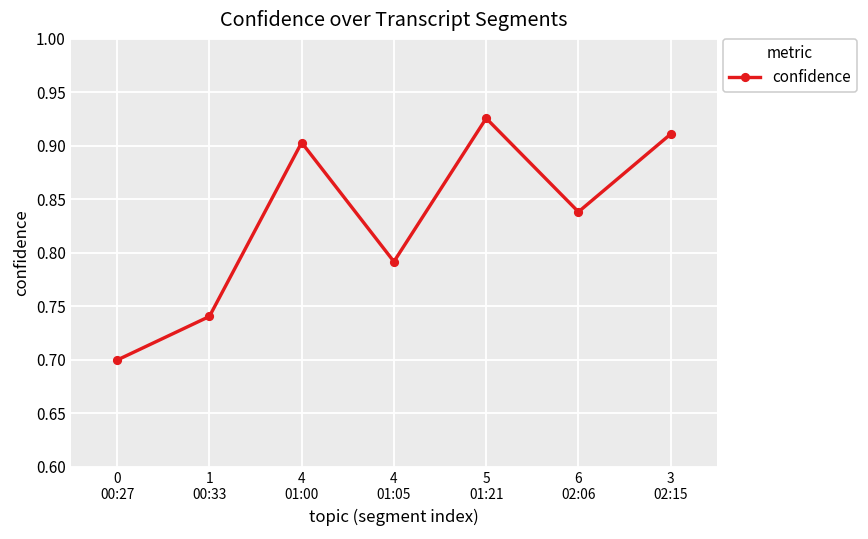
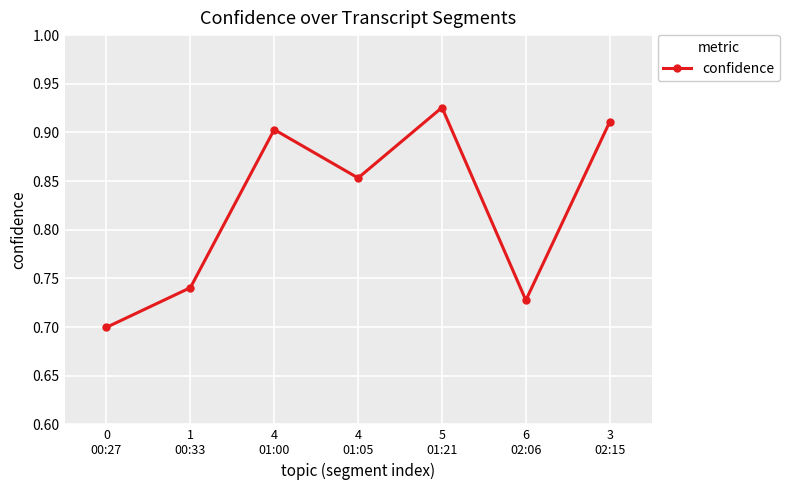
4 01:05: 0.79 -> 0.85
6 02:06: 0.84 -> 0.73
